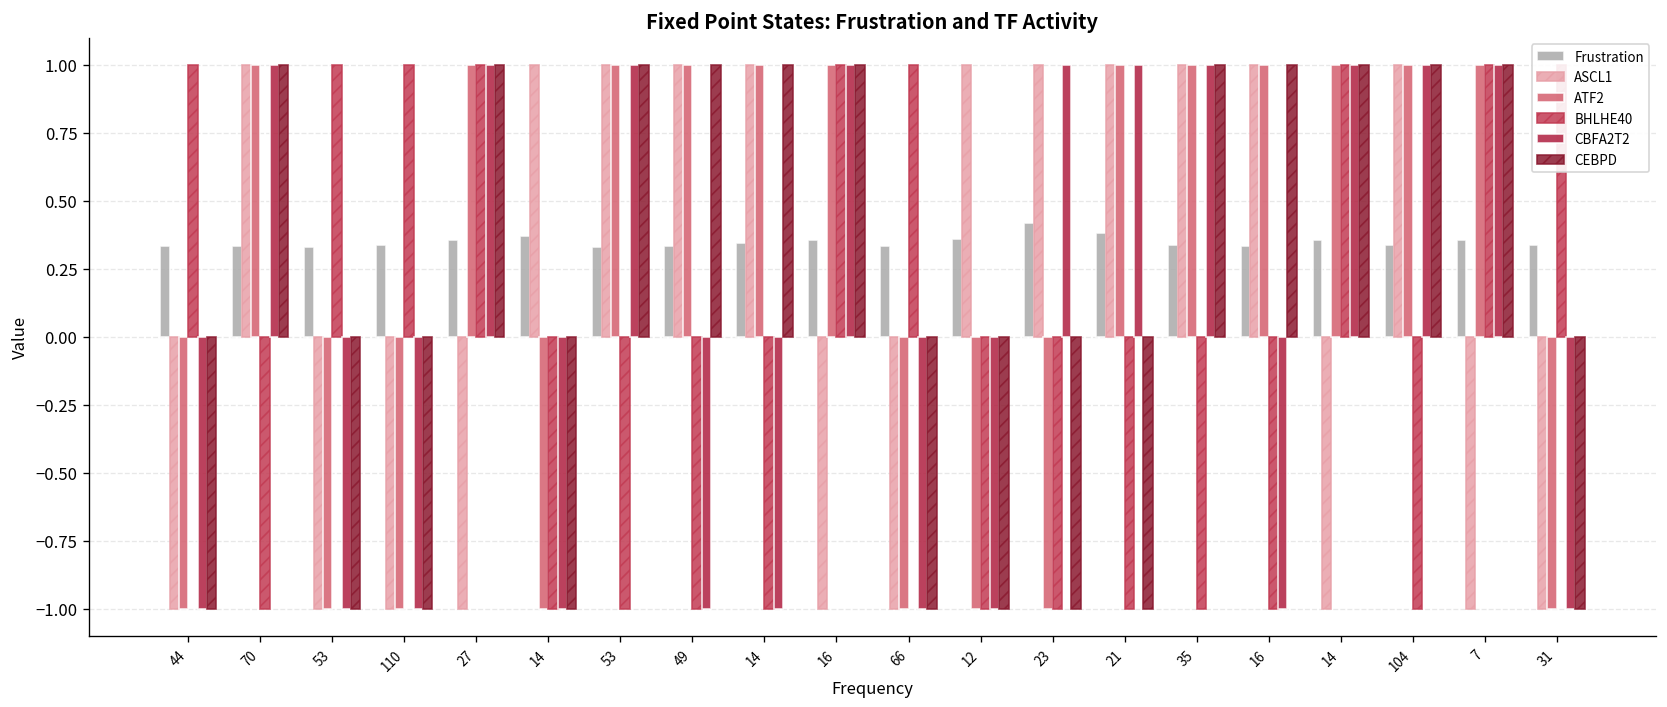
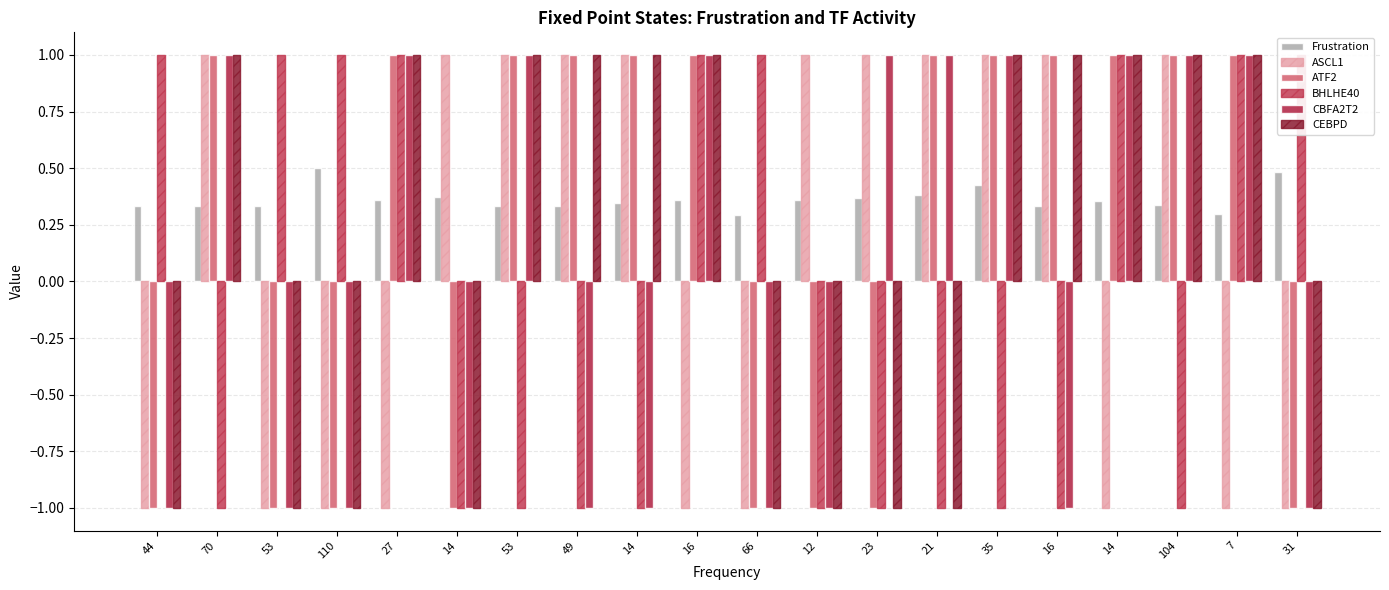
Frustration, 110: 0.34 -> 0.50
Frustration, 66: 0.33 -> 0.29
Frustration, 23: 0.42 -> 0.37
Frustration, 35: 0.34 -> 0.43
Frustration, 7: 0.35 -> 0.30
Frustration, 31: 0.34 -> 0.48
